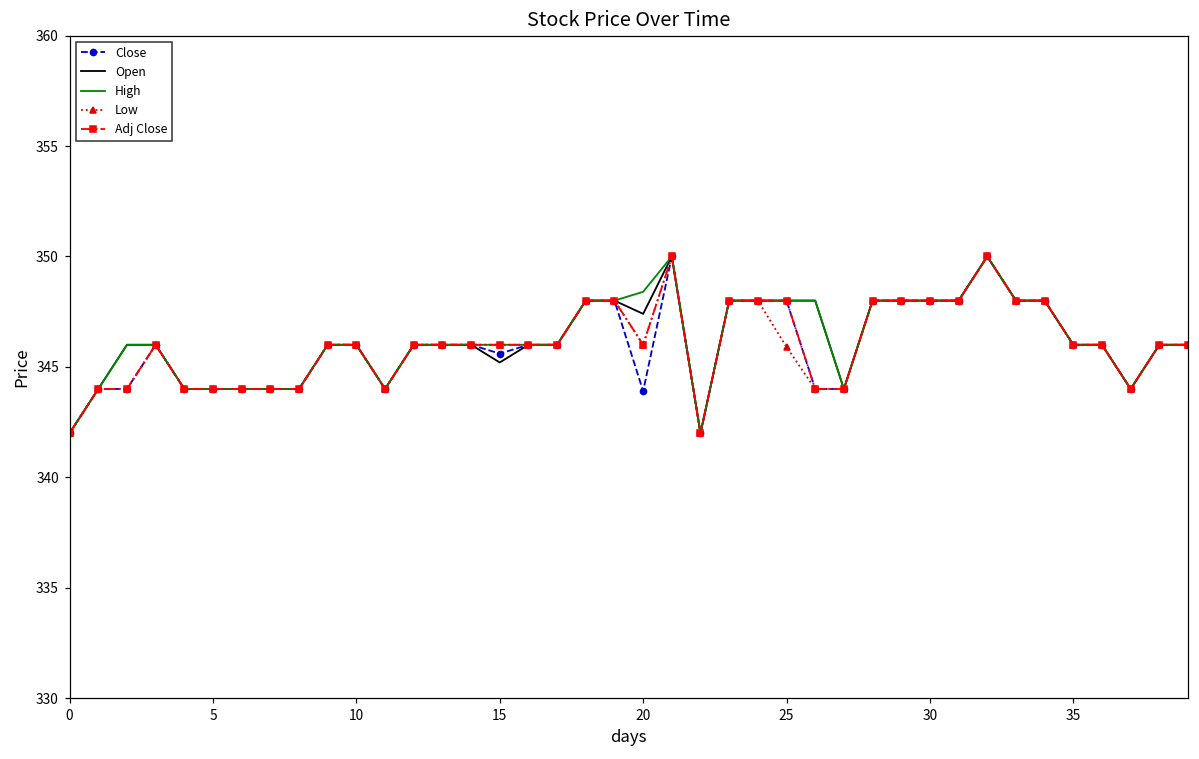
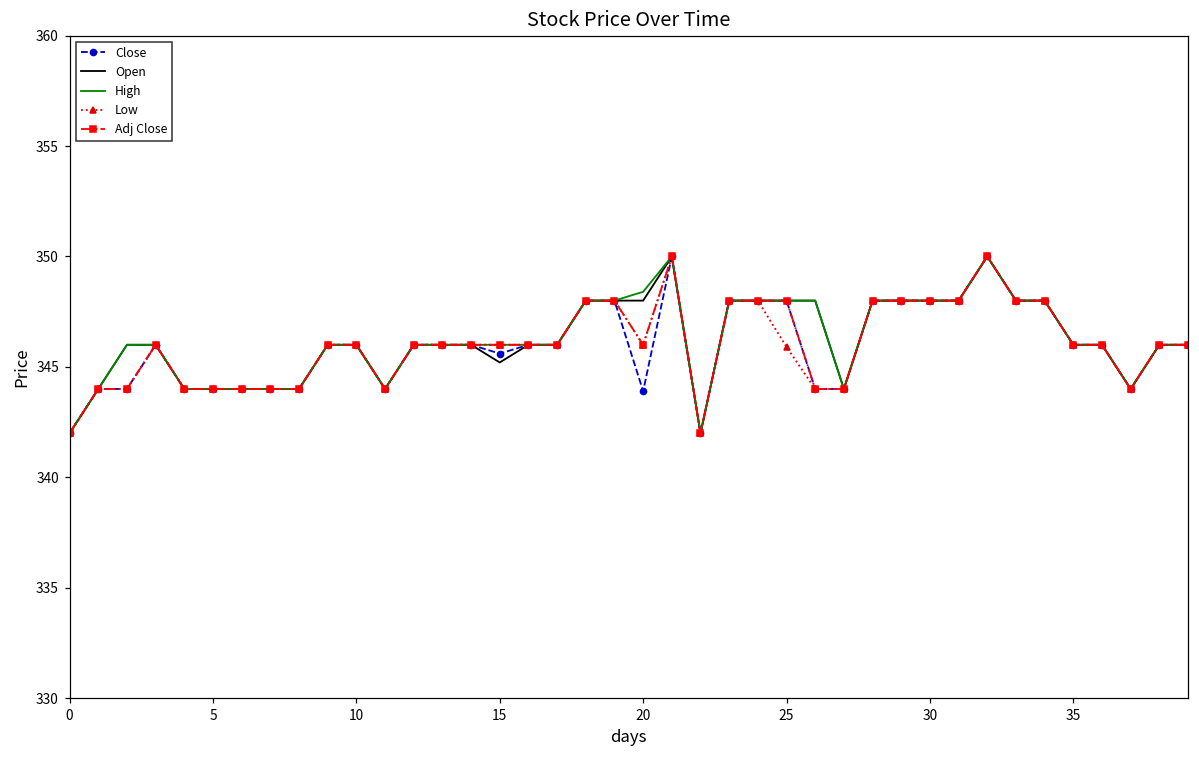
Open, 20: 347.4 -> 348.0
